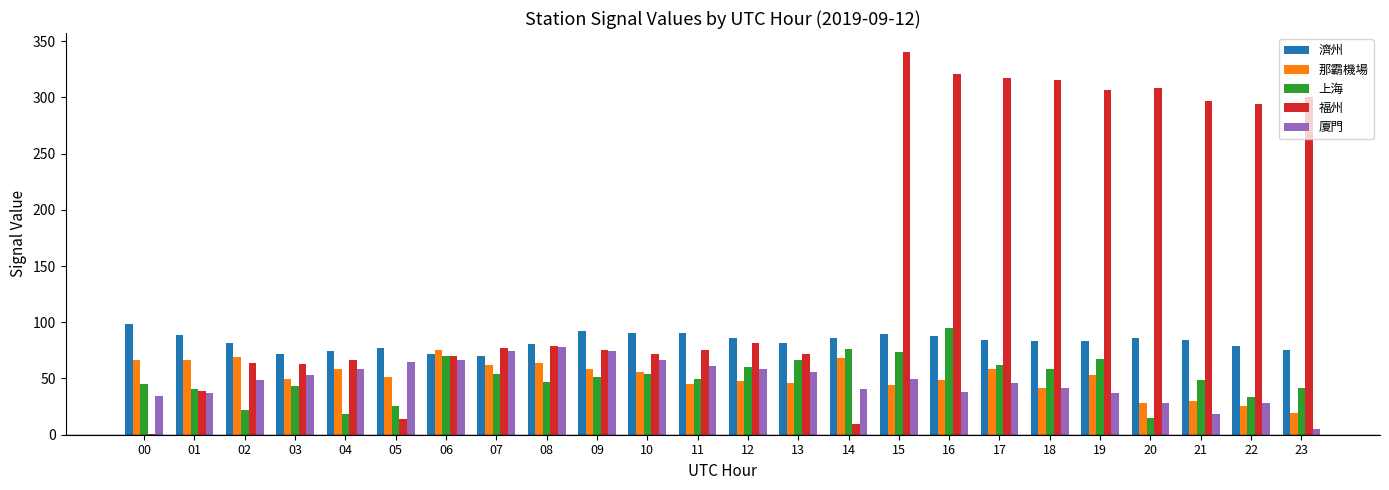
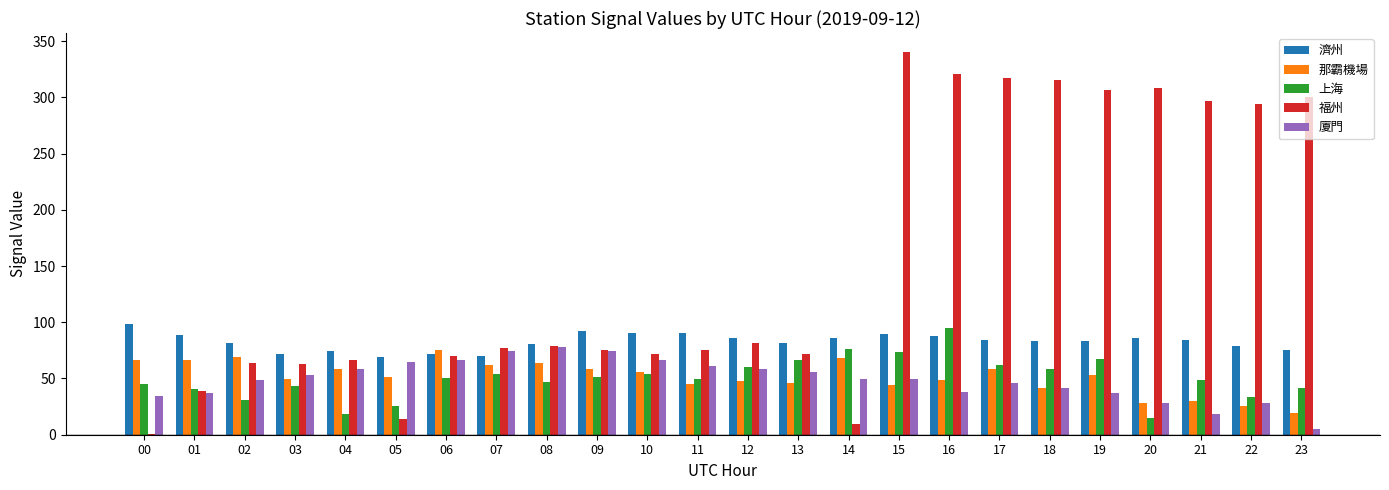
上海, 02: 22 -> 31
濟州, 05: 77 -> 69
上海, 06: 70 -> 51
廈門, 14: 40 -> 50
